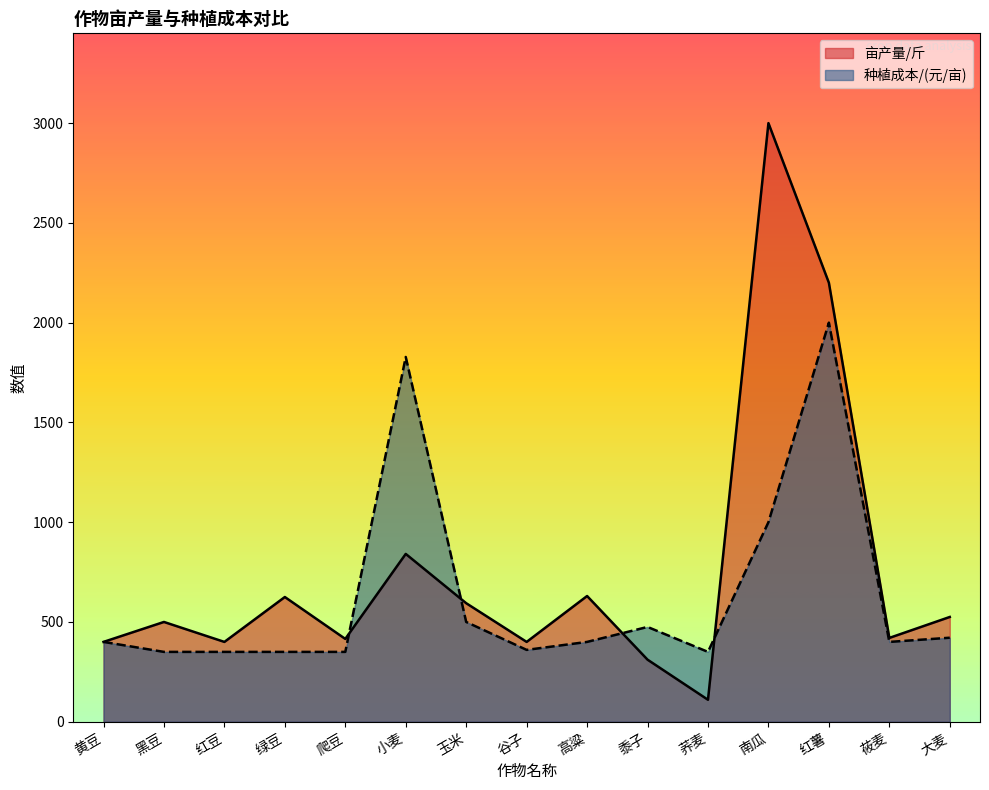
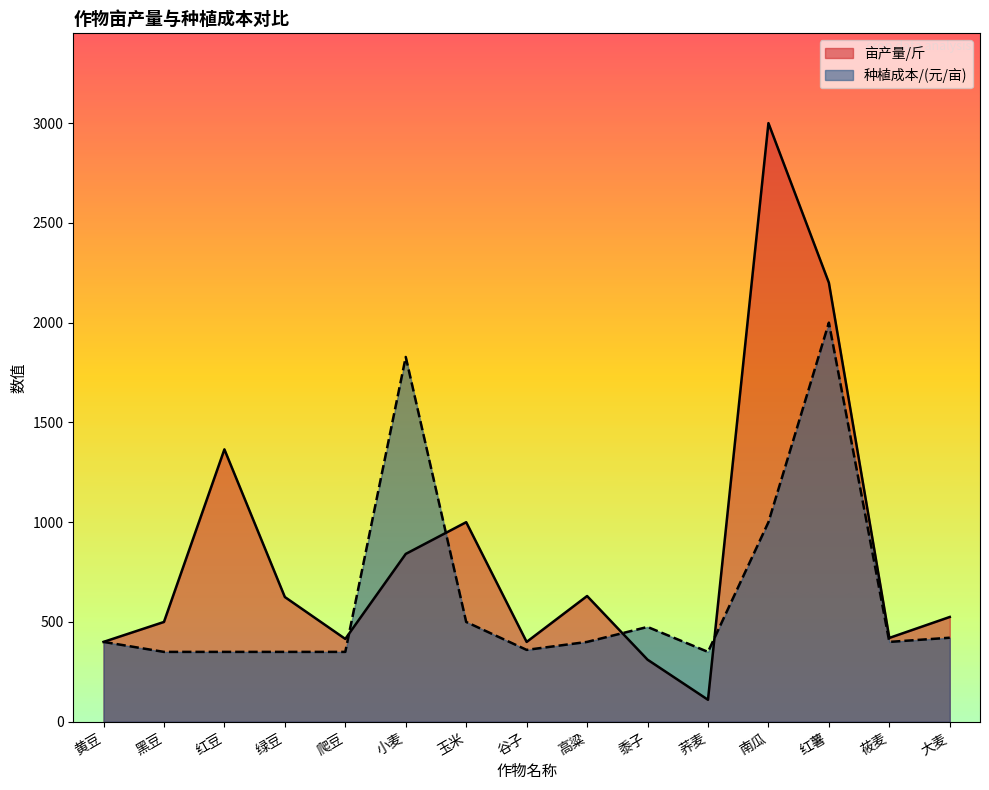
亩产量/斤, 红豆: 400 -> 1370
亩产量/斤, 玉米: 590 -> 1000
